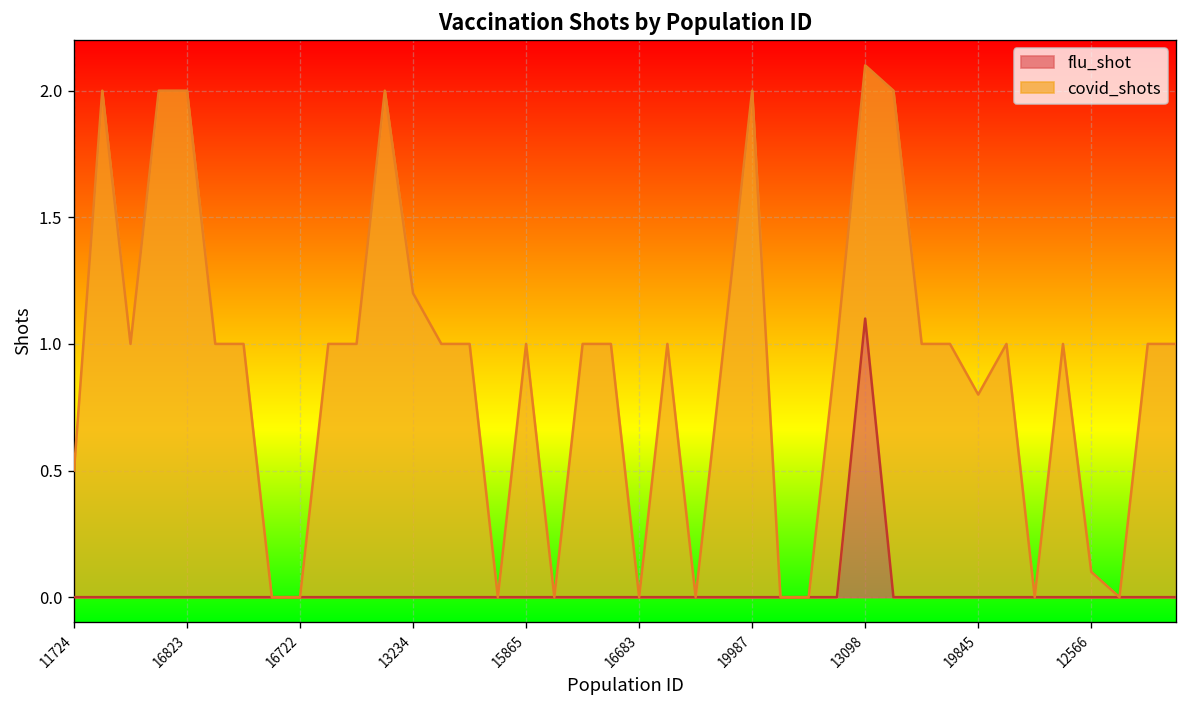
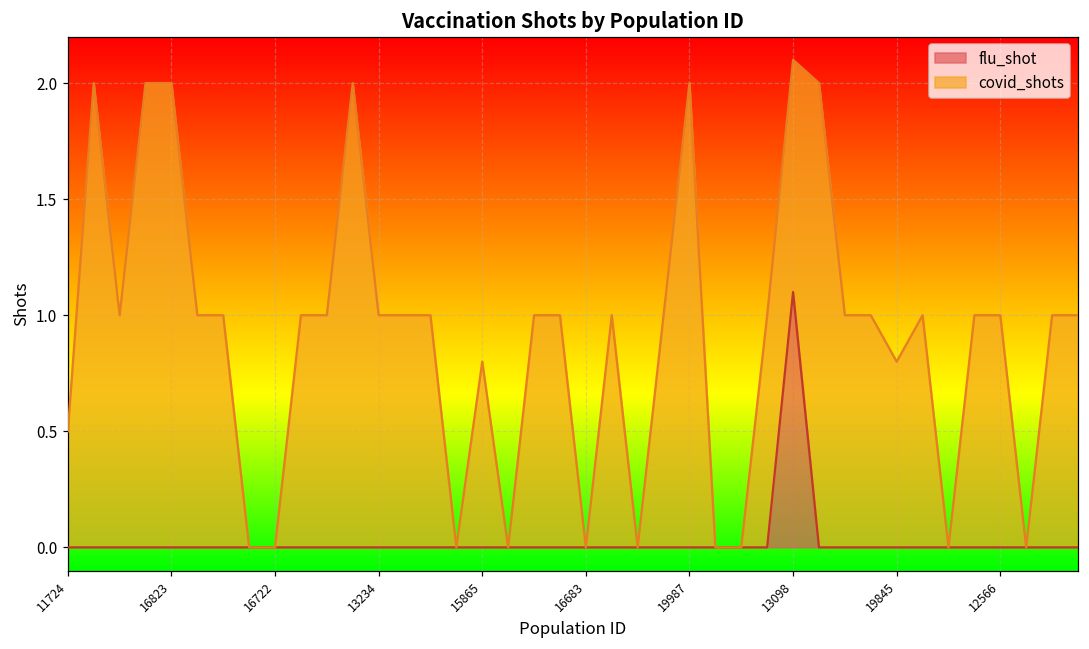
covid_shots, 13234: 1.2 -> 1.0
covid_shots, 15865: 1.0 -> 0.8
covid_shots, 12566: 0.1 -> 1.0
